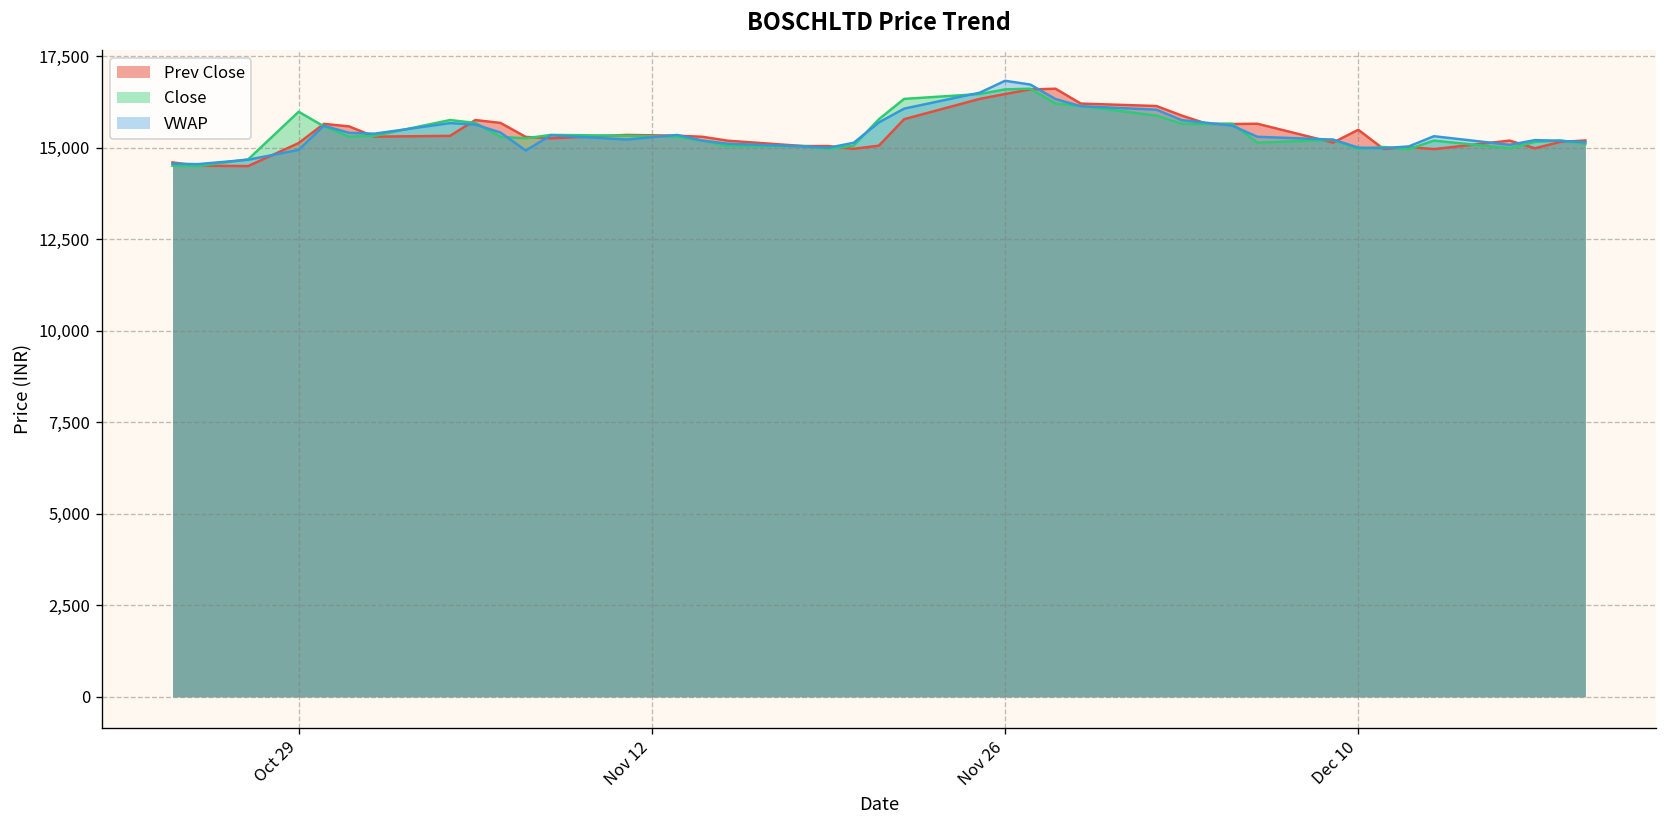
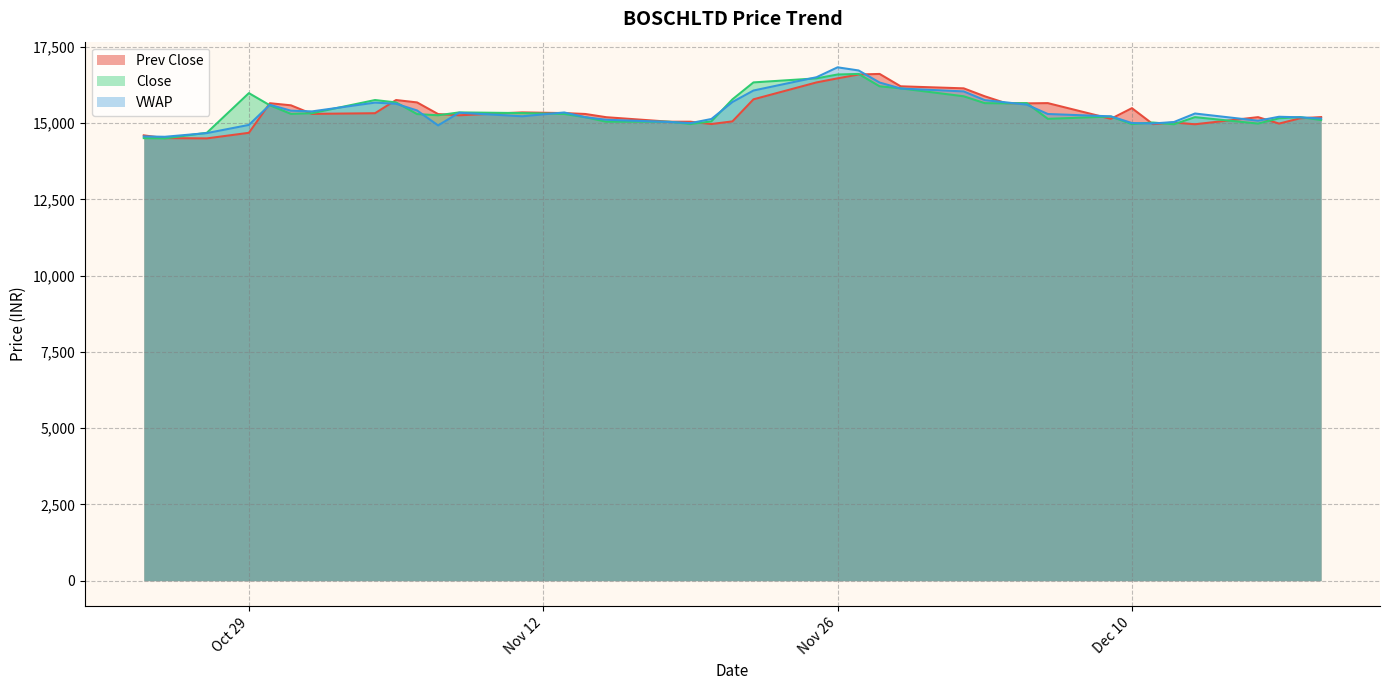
Prev Close, Oct 29: 15,100 -> 14,700
